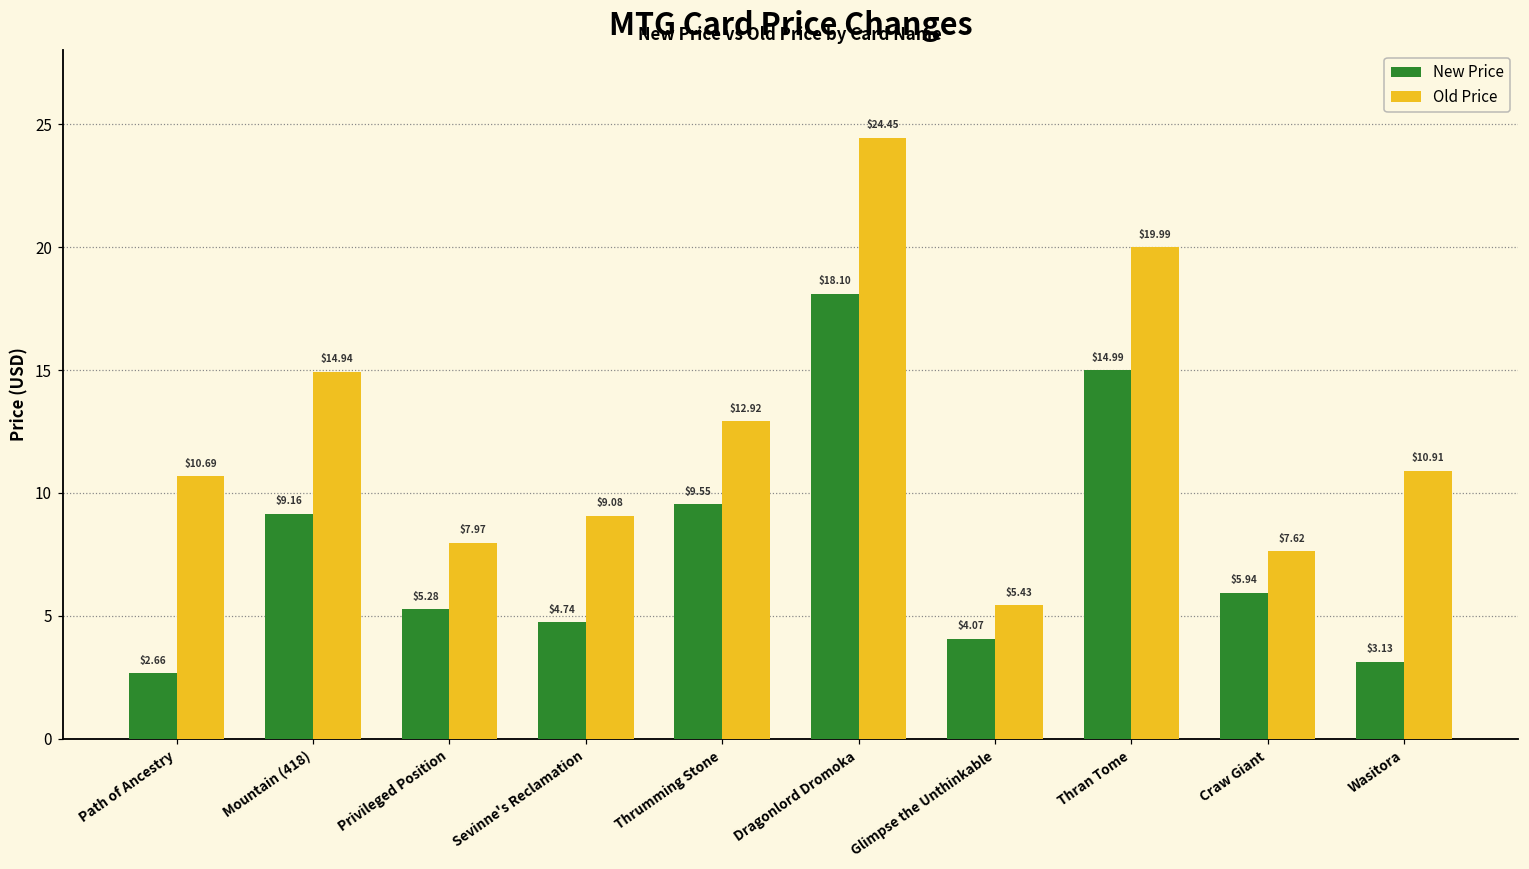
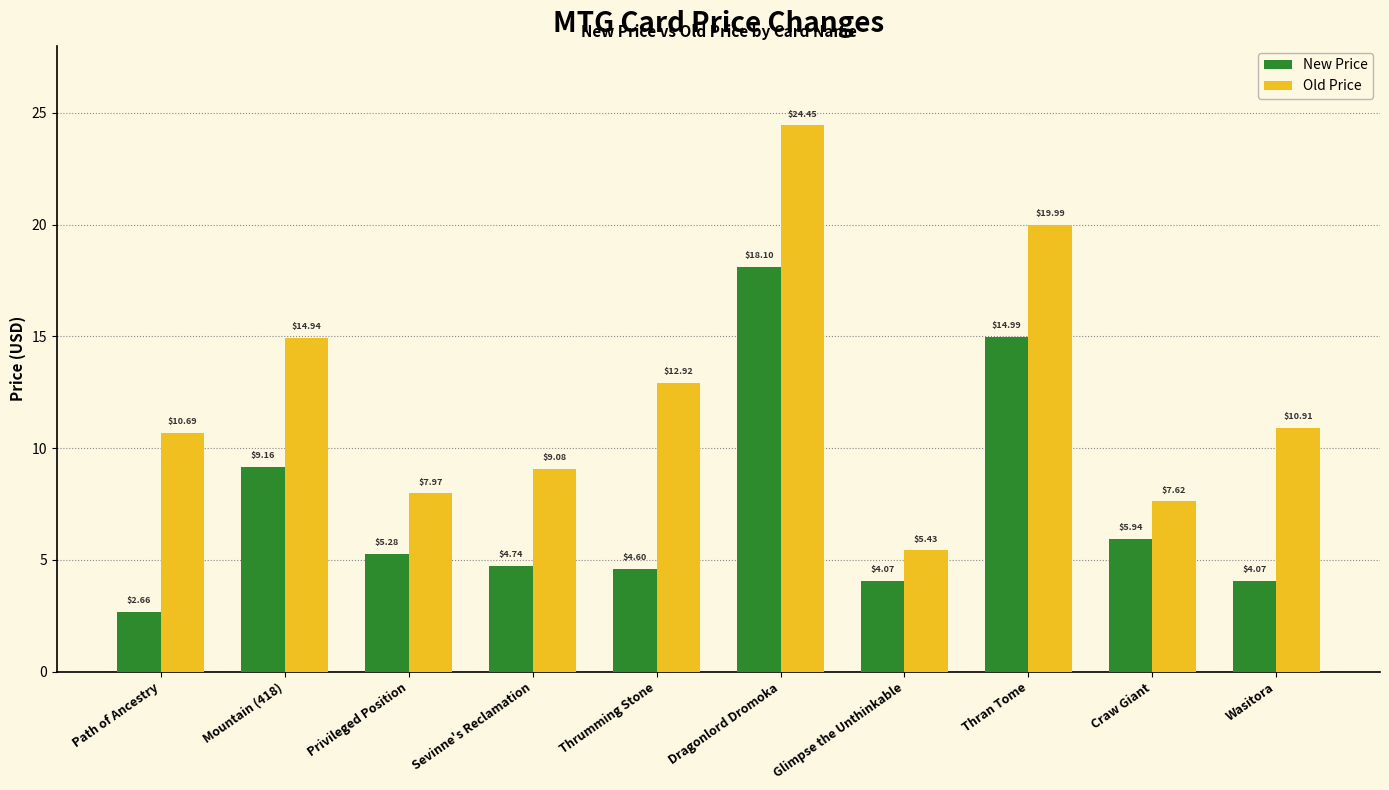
New Price, Thrumming Stone: $9.55 -> $4.60
New Price, Wasitora: $3.13 -> $4.07
